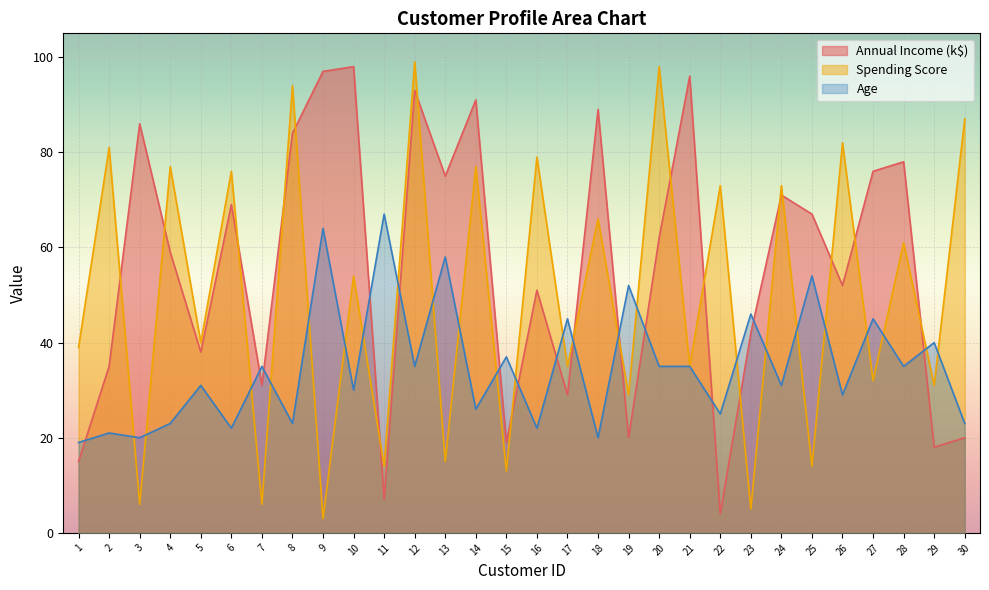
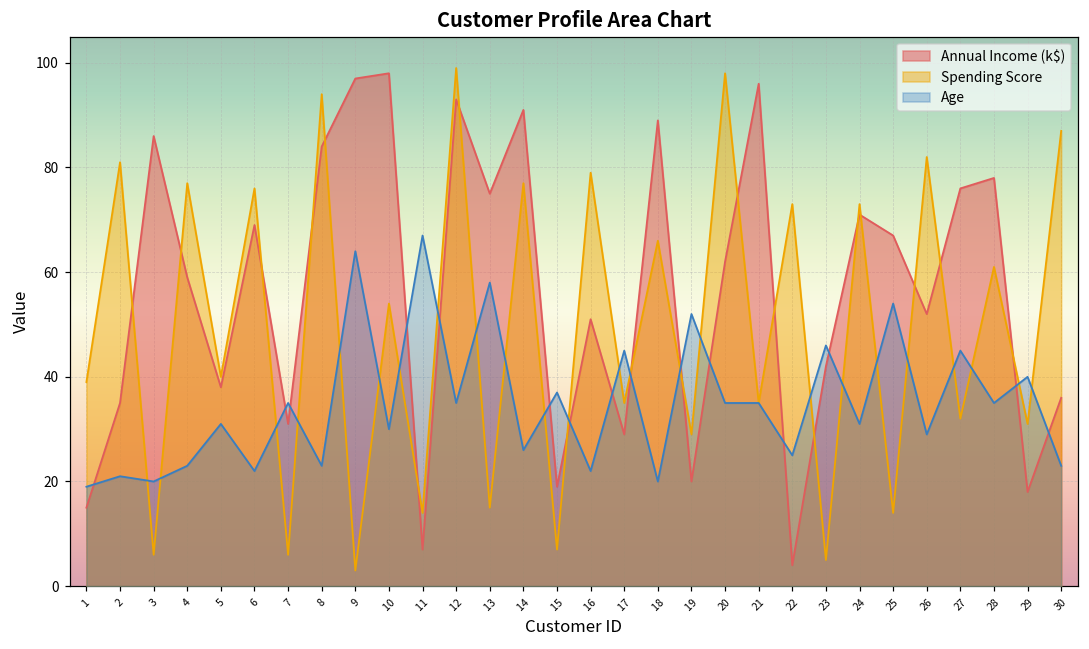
Spending Score, 15: 13 -> 7
Annual Income (k$), 30: 20 -> 36
